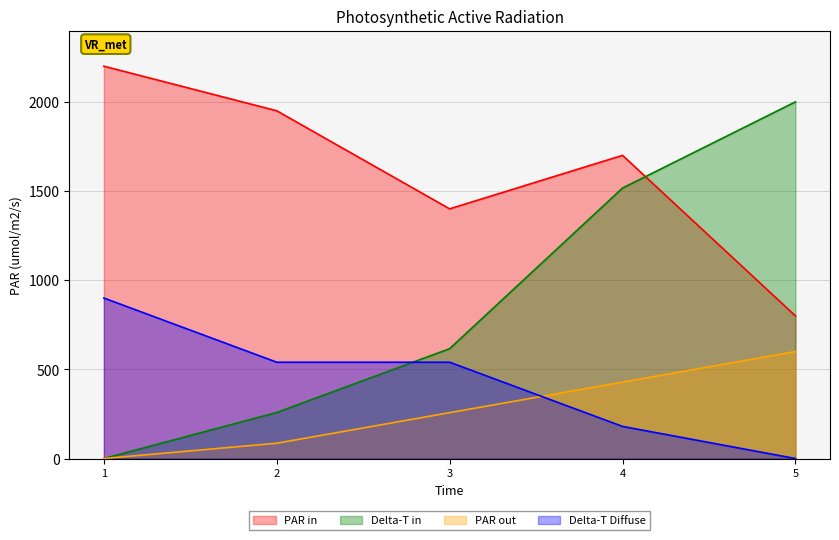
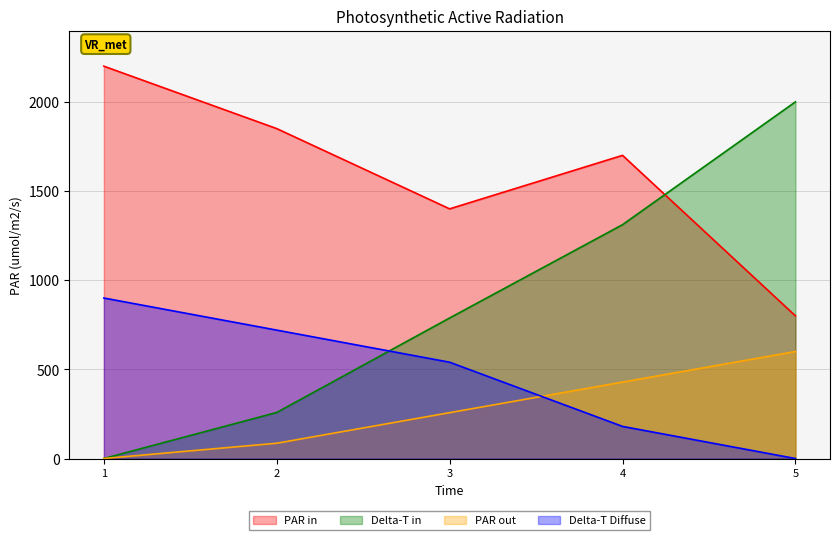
PAR in, 2: 1950 -> 1850
Delta-T Diffuse, 2: 540 -> 720
Delta-T in, 3: 620 -> 790
Delta-T in, 4: 1520 -> 1310
